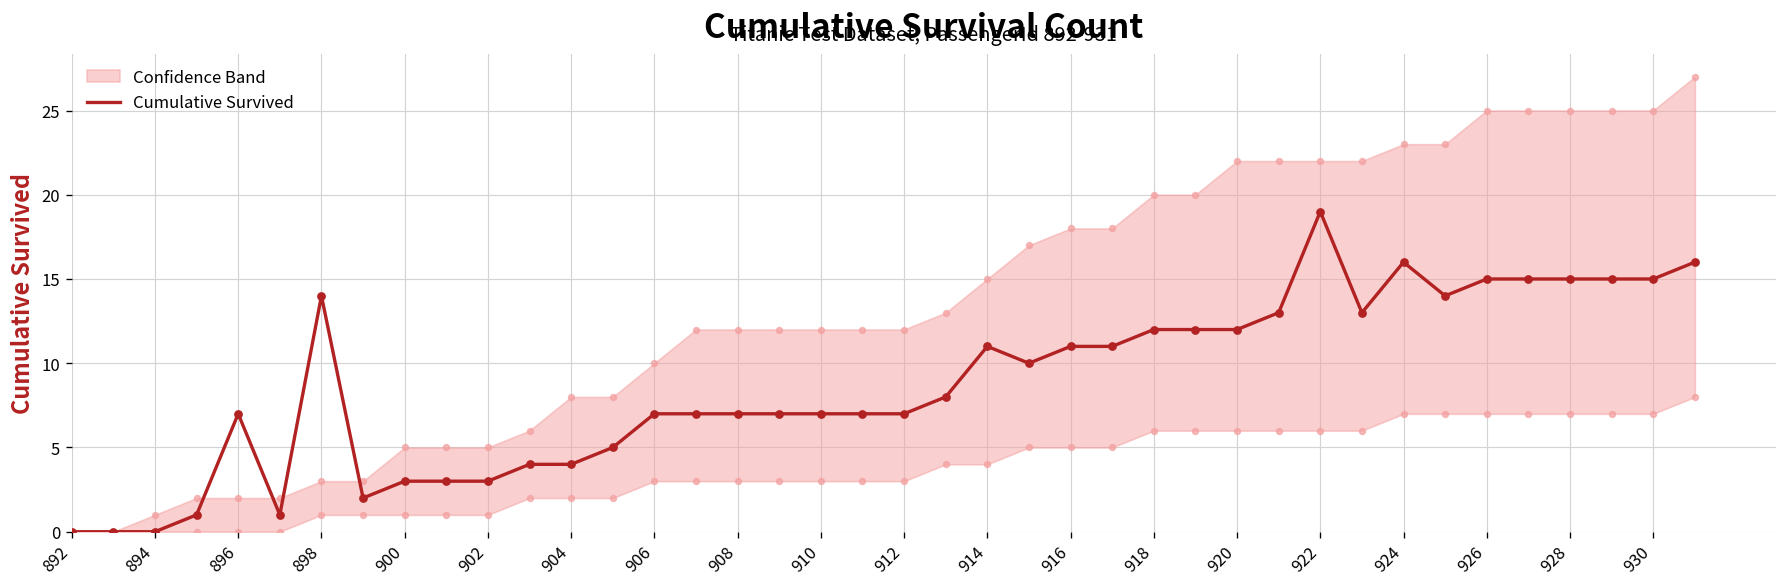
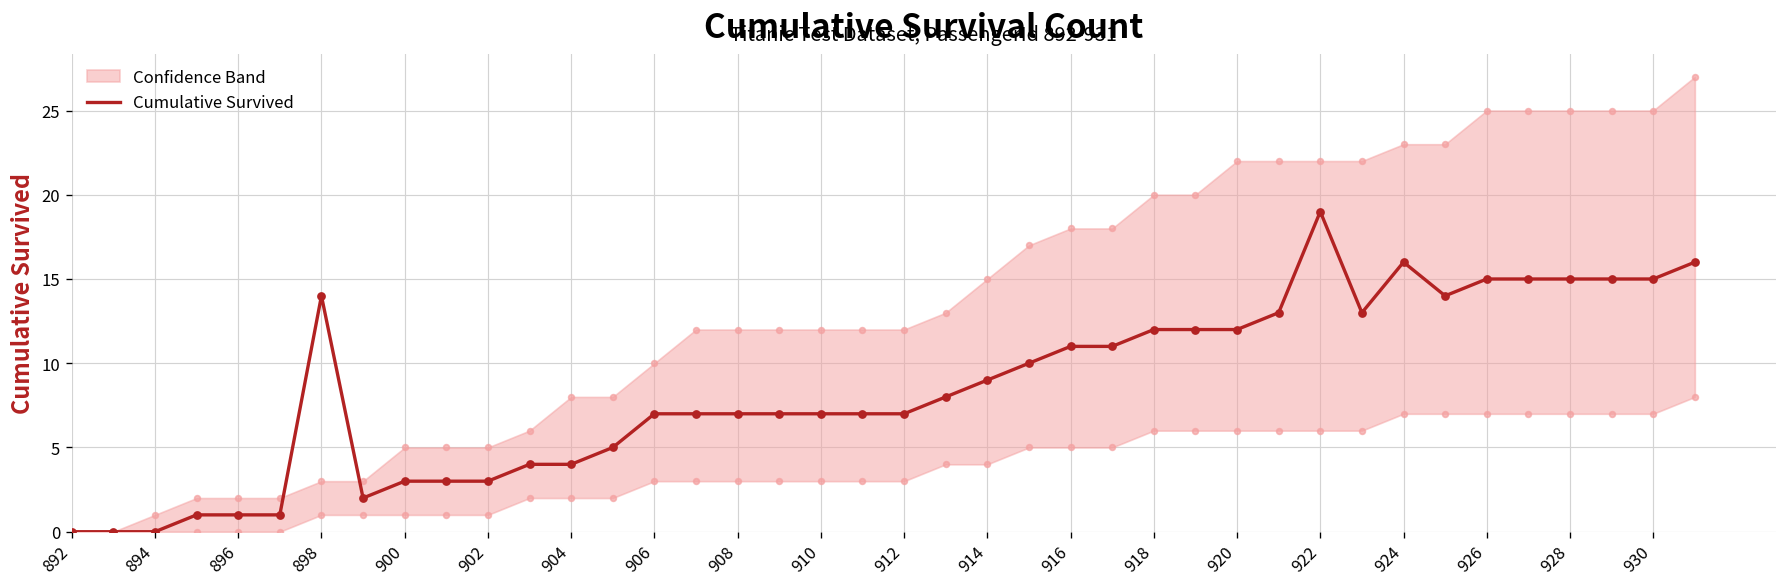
Cumulative Survived, 896: 7 -> 1
Cumulative Survived, 914: 11 -> 9
